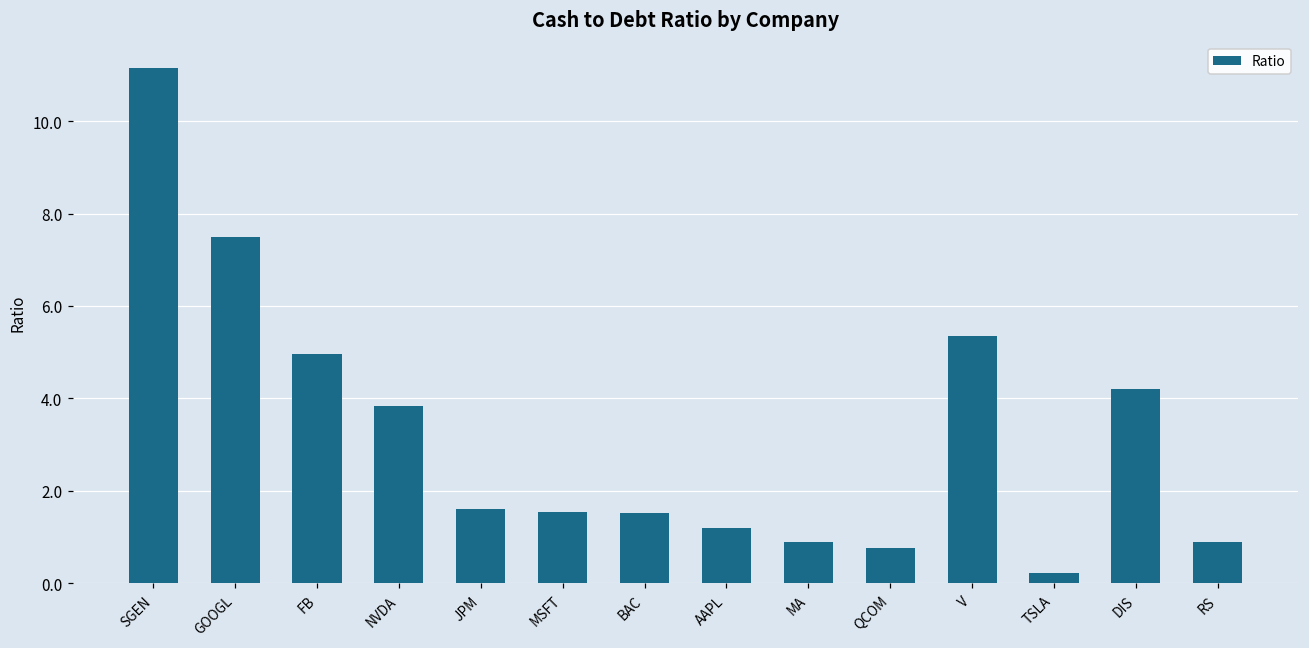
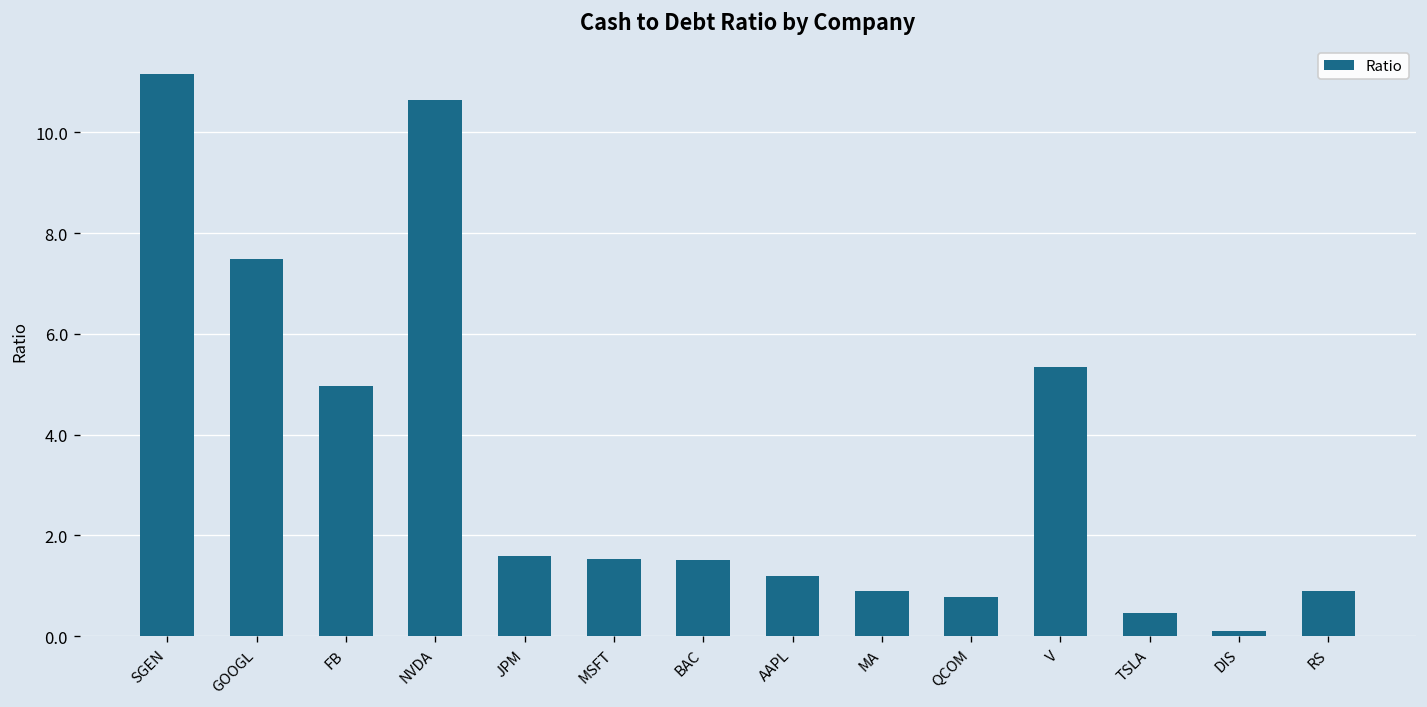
NVDA: 3.8 -> 10.6
TSLA: 0.2 -> 0.5
DIS: 4.2 -> 0.1
